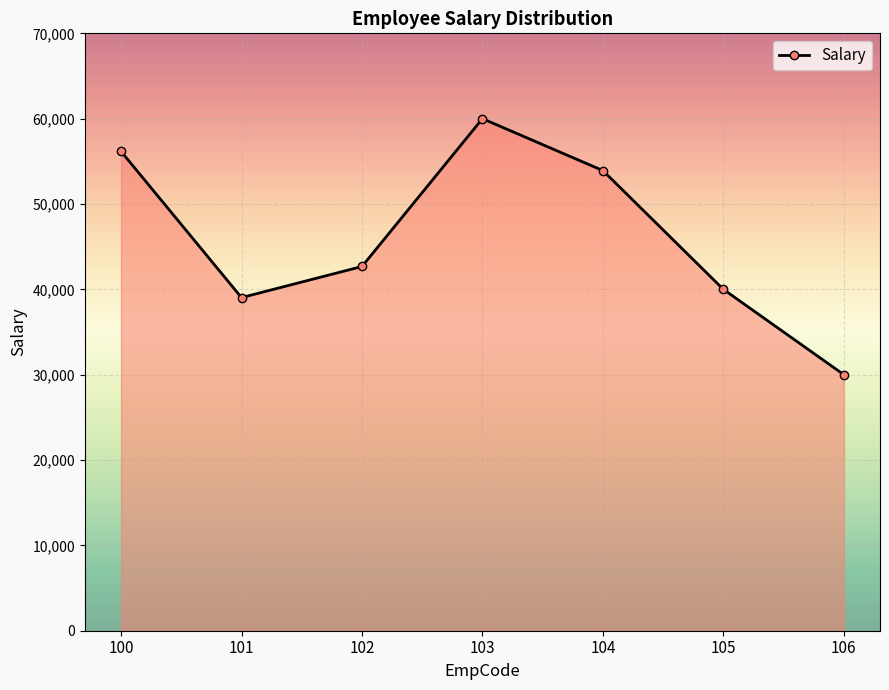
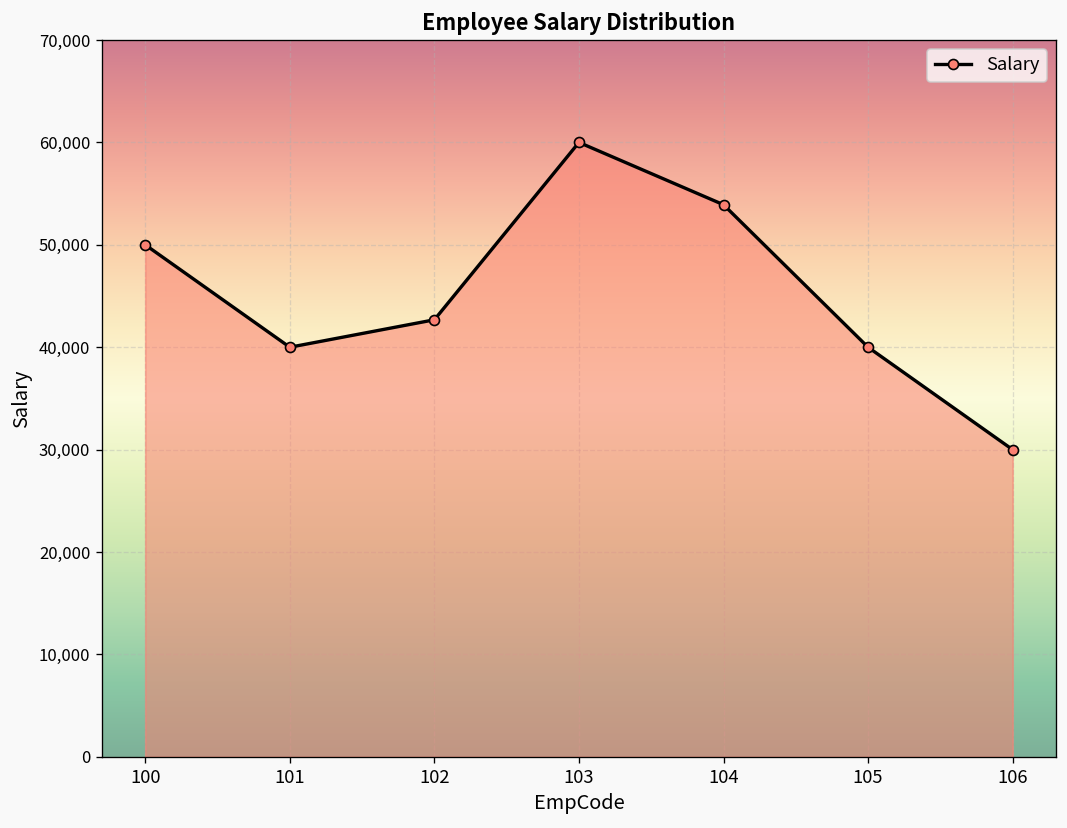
100: 56,000 -> 50,000
101: 39,000 -> 40,000
